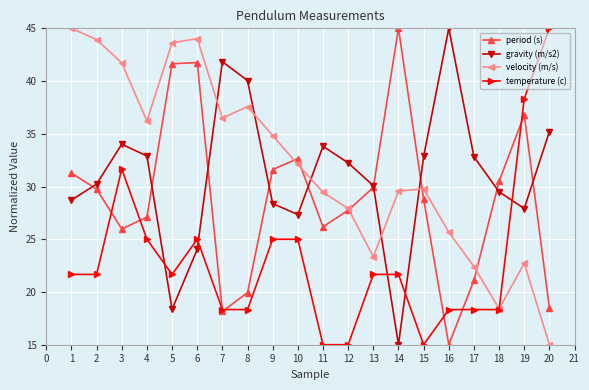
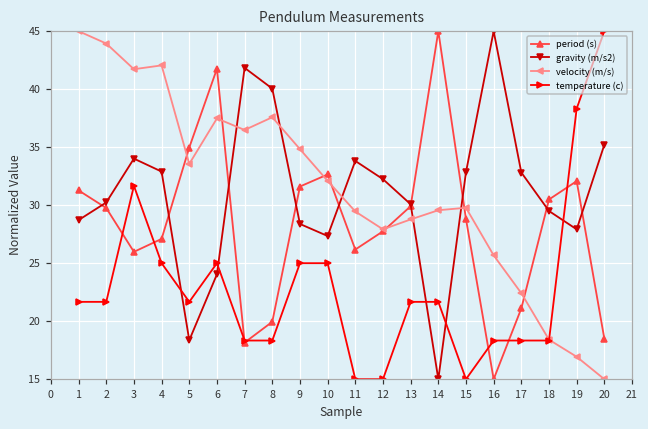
velocity (m/s), 4: 36.2 -> 42.1
period (s), 5: 41.6 -> 35.0
velocity (m/s), 5: 43.6 -> 33.6
velocity (m/s), 6: 44.0 -> 37.5
velocity (m/s), 13: 23.3 -> 28.8
period (s), 19: 36.8 -> 32.1
velocity (m/s), 19: 22.7 -> 16.9
